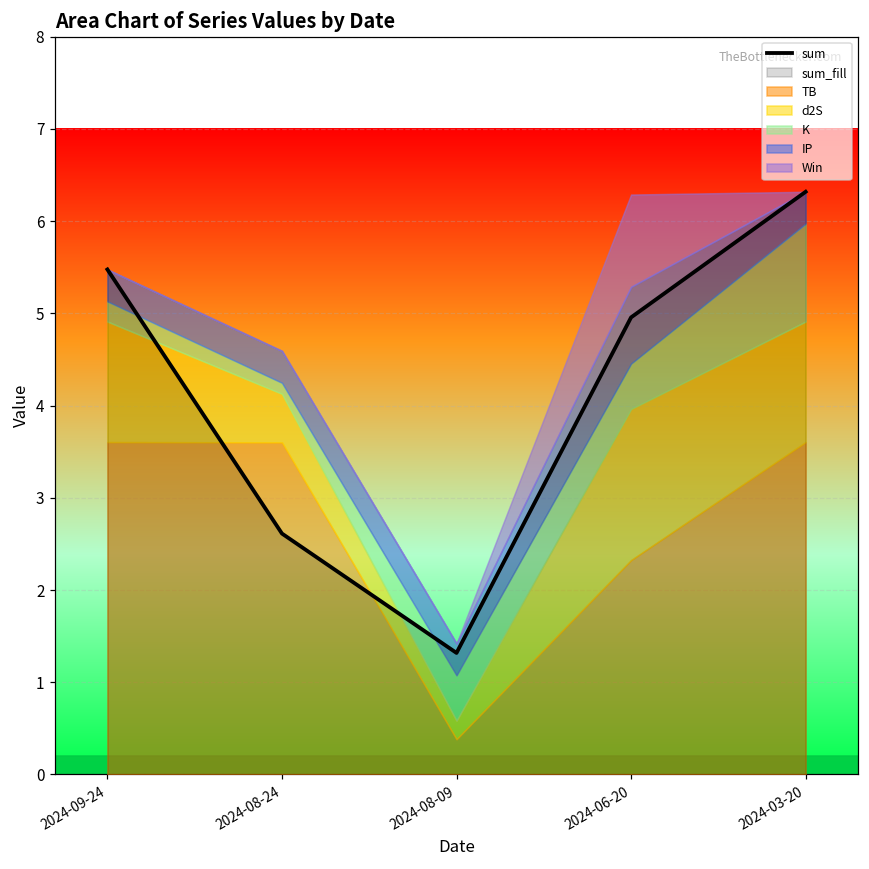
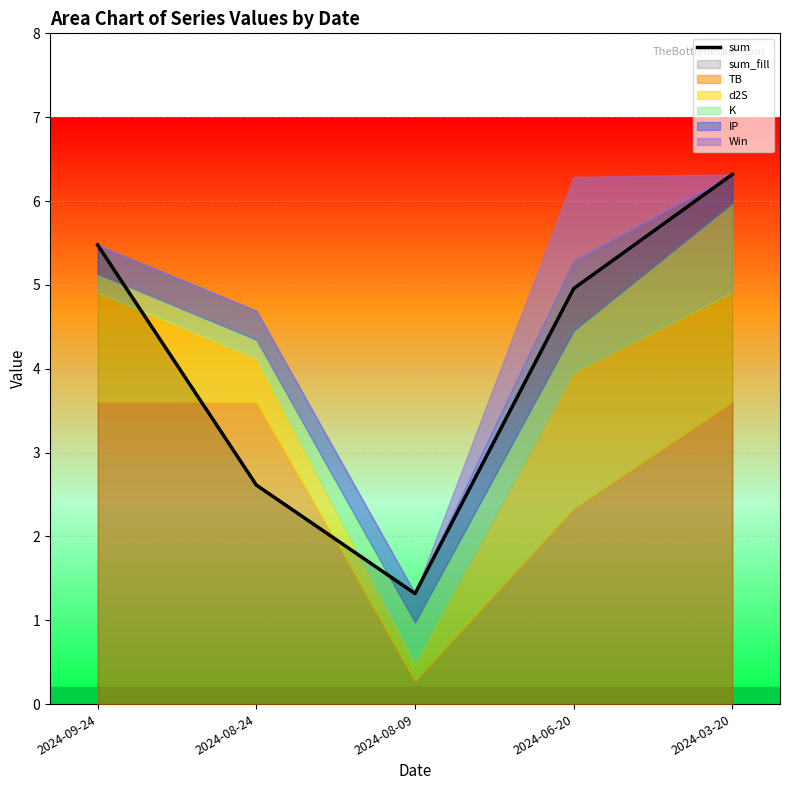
K, 2024-08-24: 0.1 -> 0.2
TB, 2024-08-09: 0.4 -> 0.3
